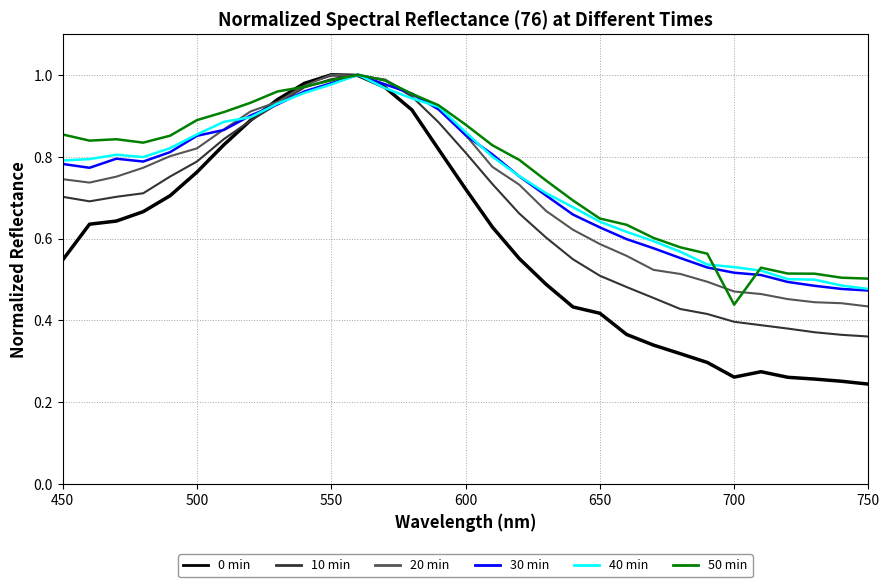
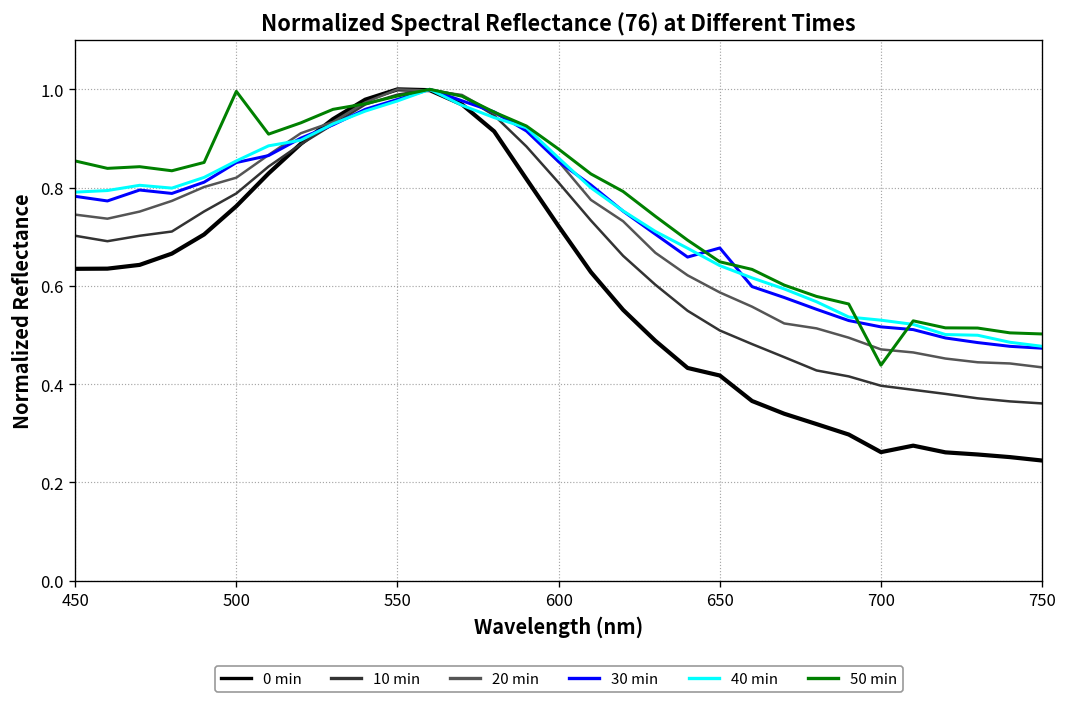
0 min, 450: 0.55 -> 0.63
50 min, 500: 0.89 -> 1.00
30 min, 650: 0.63 -> 0.68
